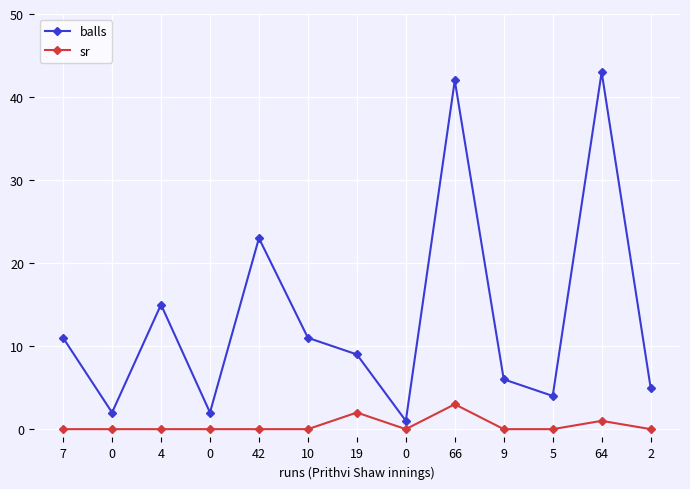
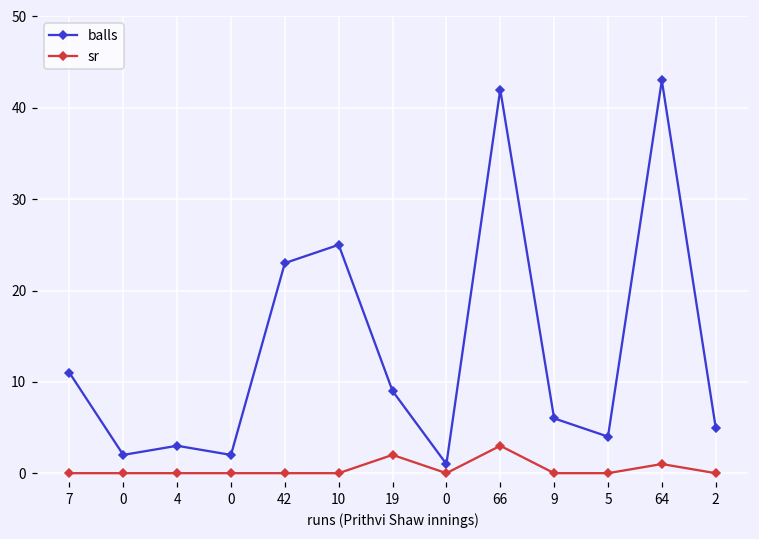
balls, 4: 15 -> 3
balls, 10: 11 -> 25
